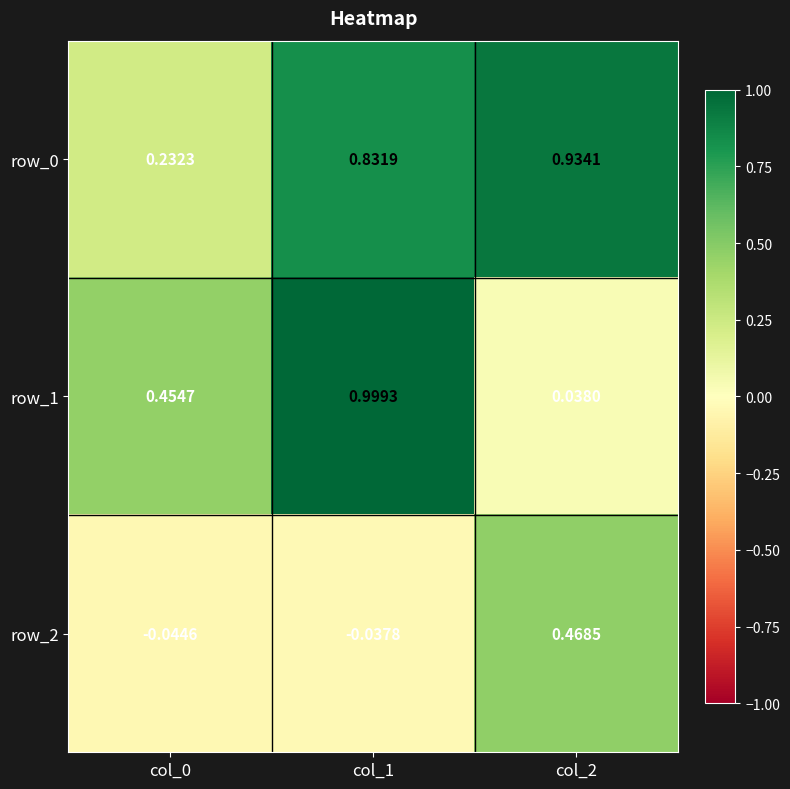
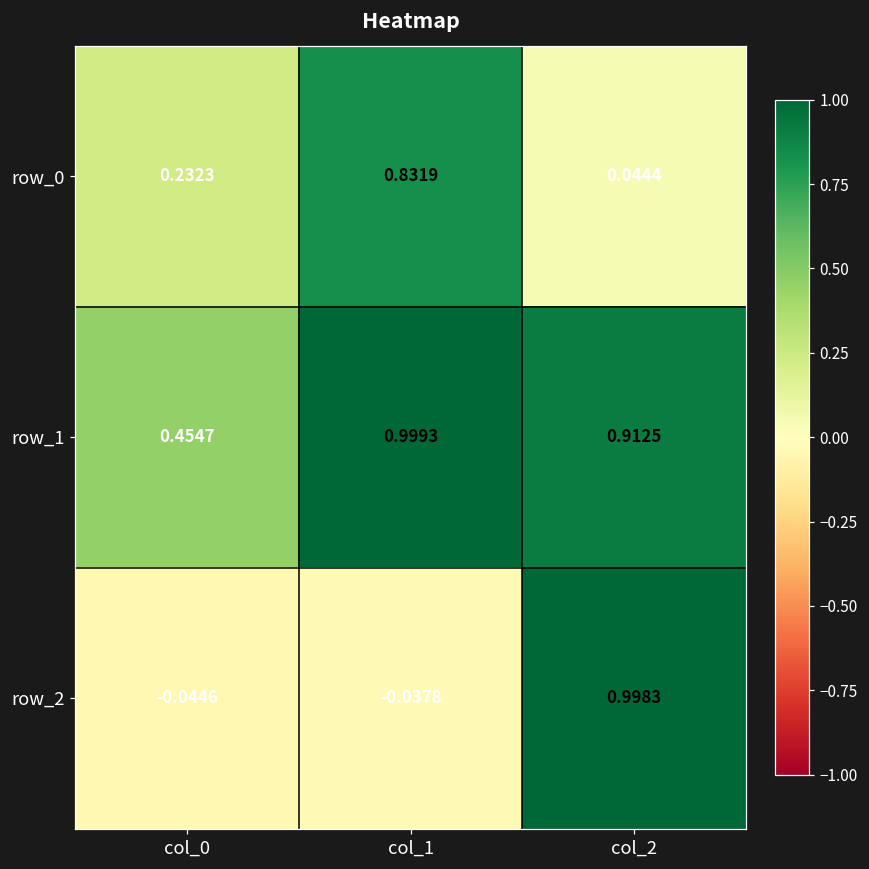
row_0, col_2: 0.9341 -> 0.0444
row_1, col_2: 0.0380 -> 0.9125
row_2, col_2: 0.4685 -> 0.9983
